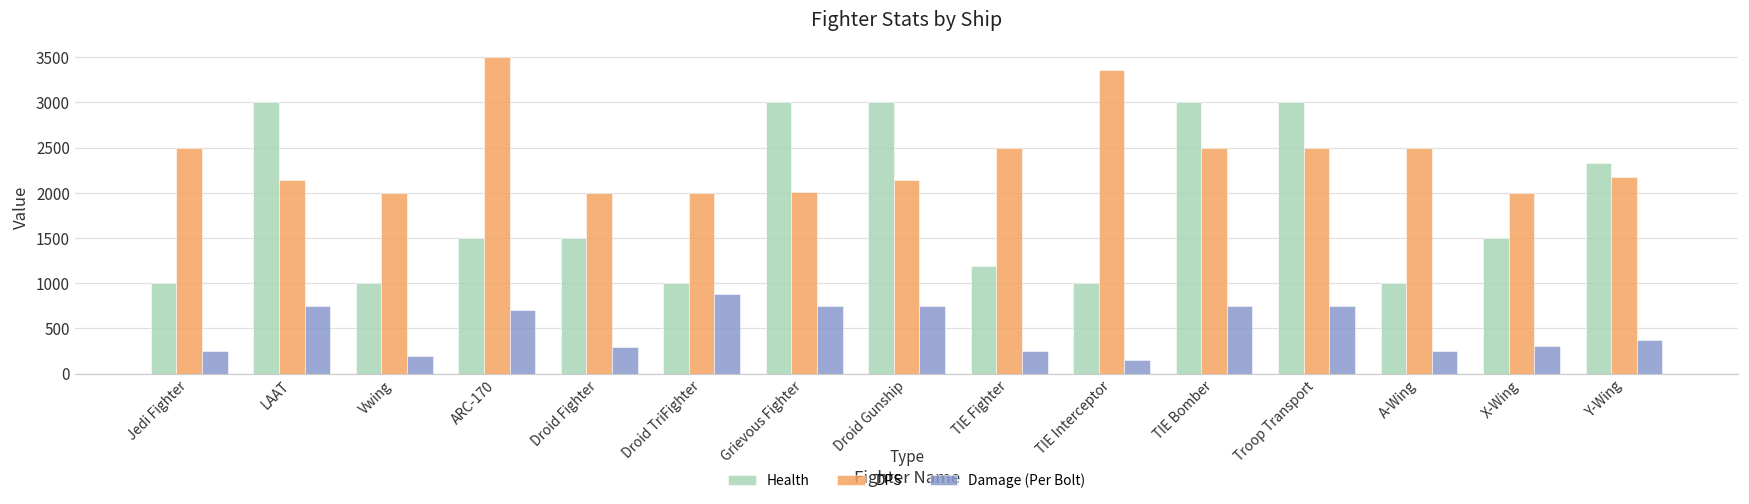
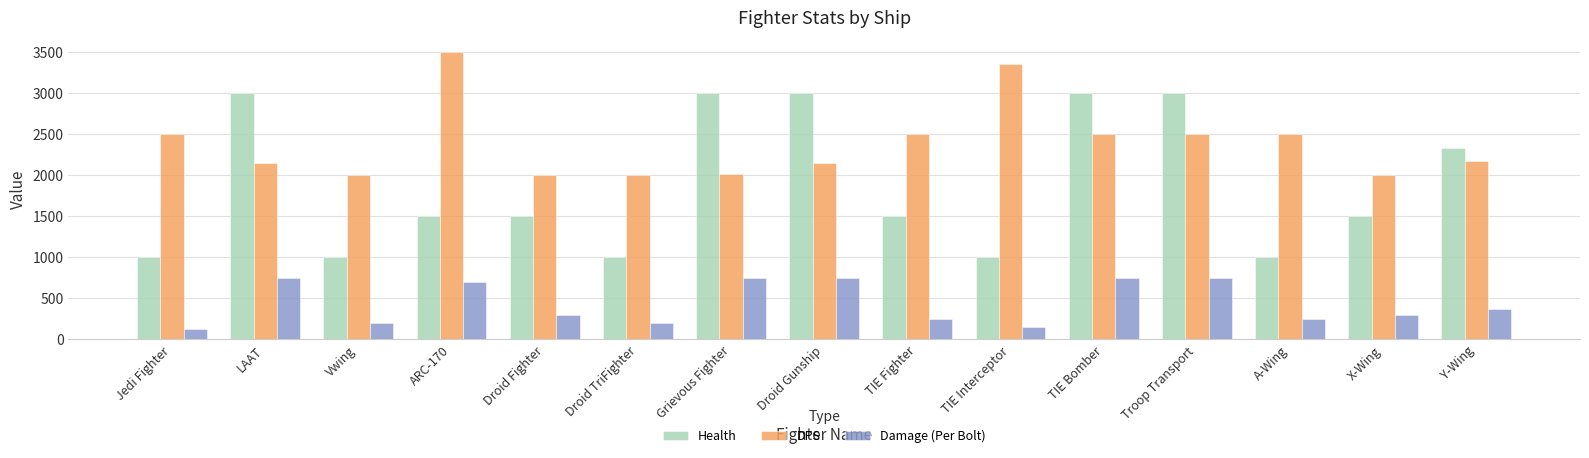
Damage (Per Bolt), Jedi Fighter: 300 -> 100
Damage (Per Bolt), Droid TriFighter: 900 -> 200
Health, TIE Fighter: 1200 -> 1500
